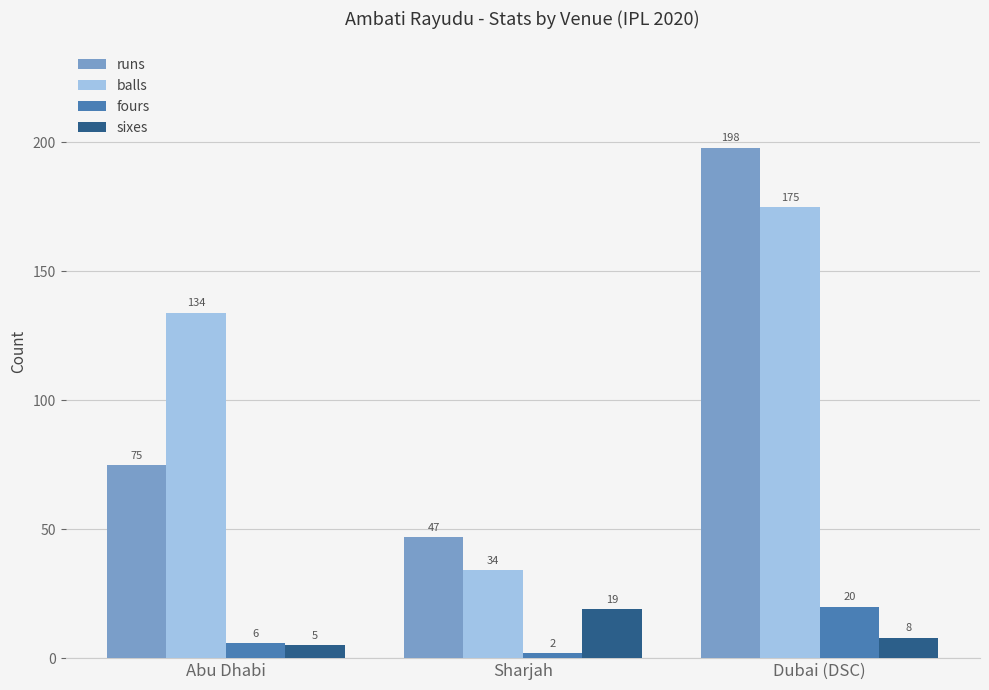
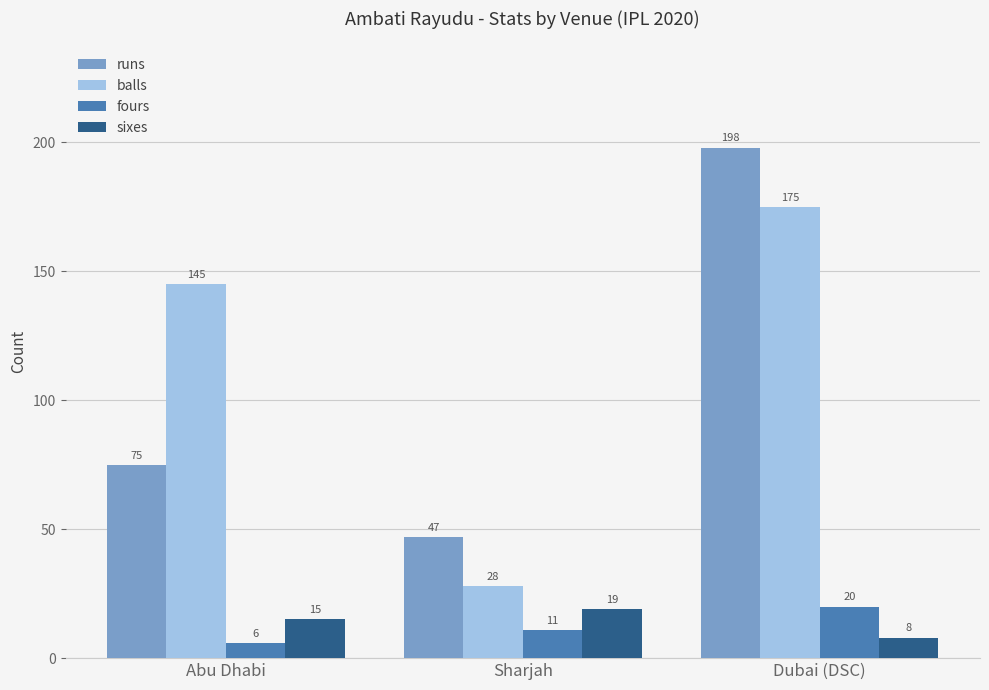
balls, Abu Dhabi: 134 -> 145
sixes, Abu Dhabi: 5 -> 15
balls, Sharjah: 34 -> 28
fours, Sharjah: 2 -> 11
